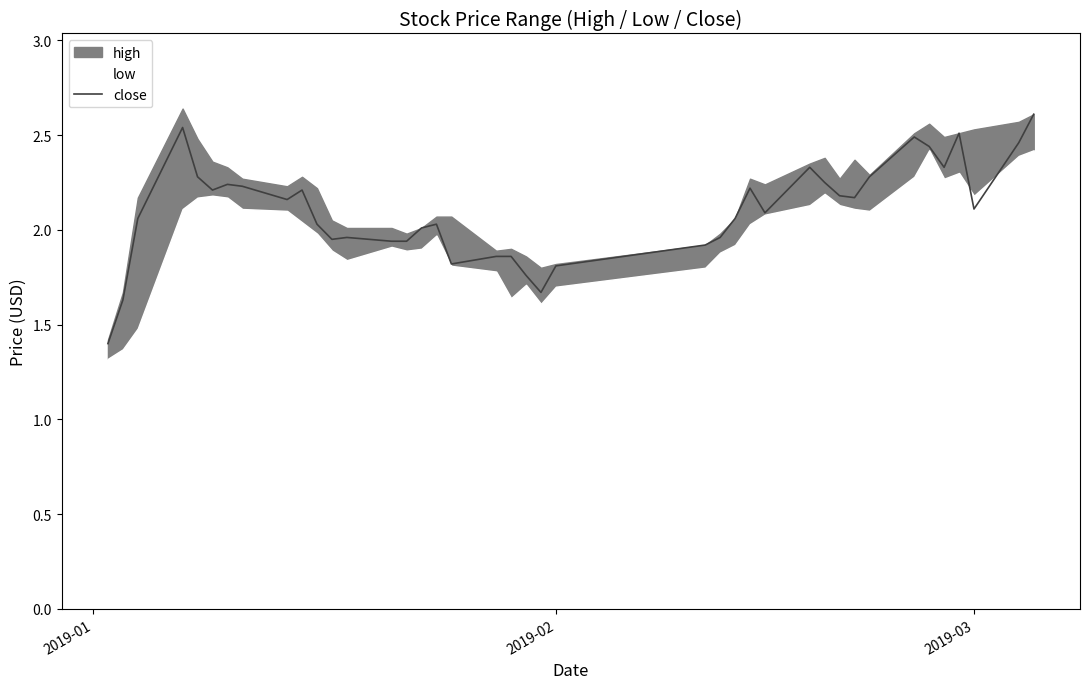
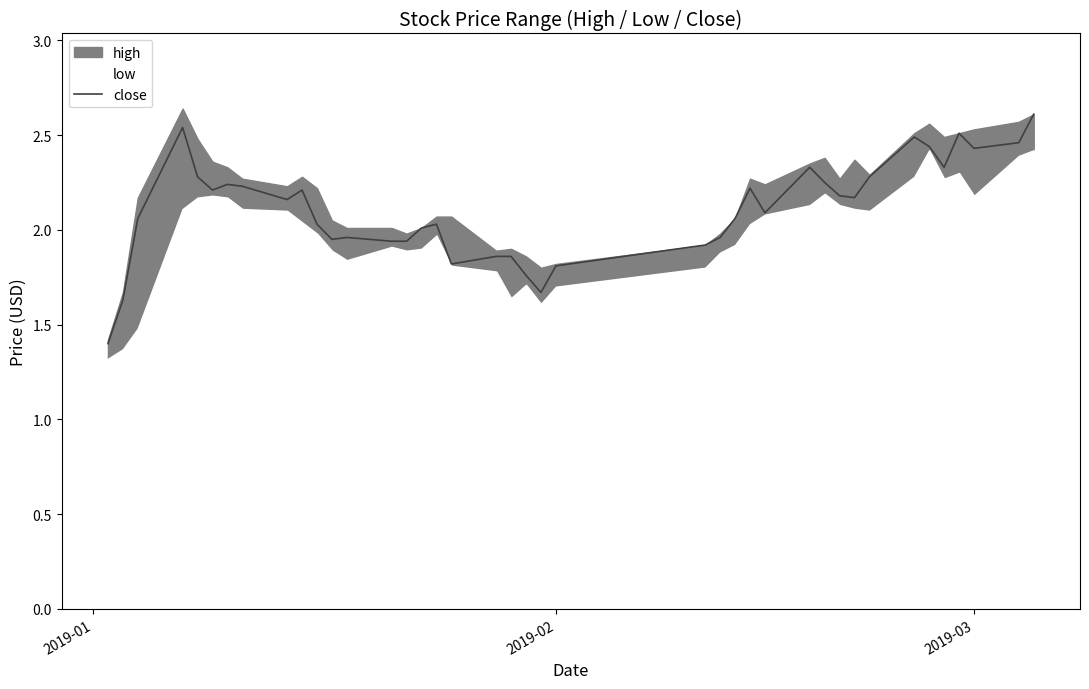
close, 2019-03: 2.11 -> 2.43
